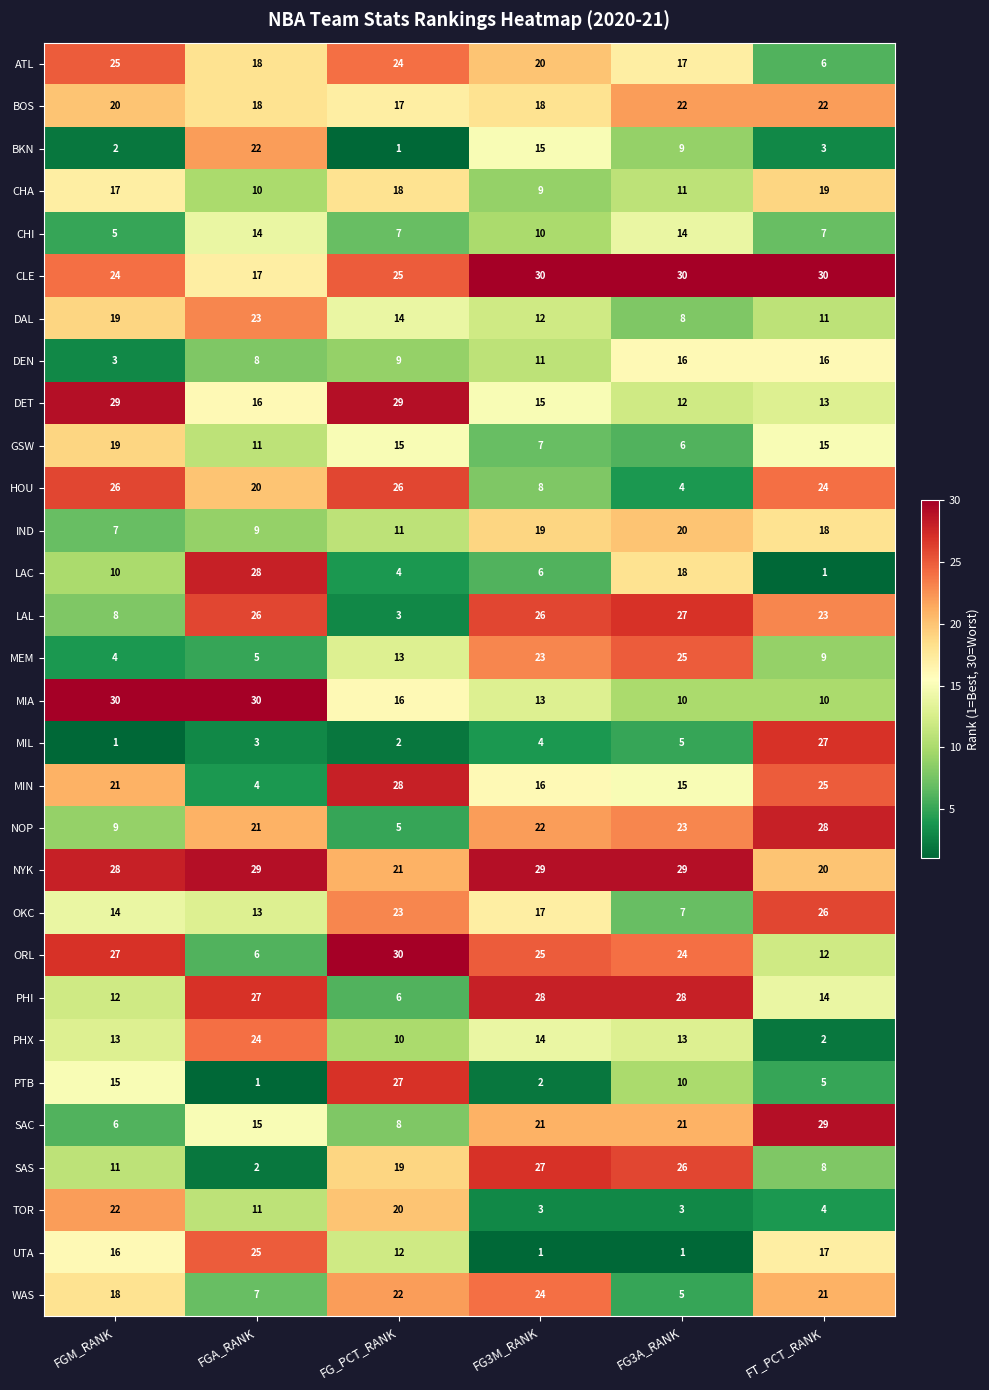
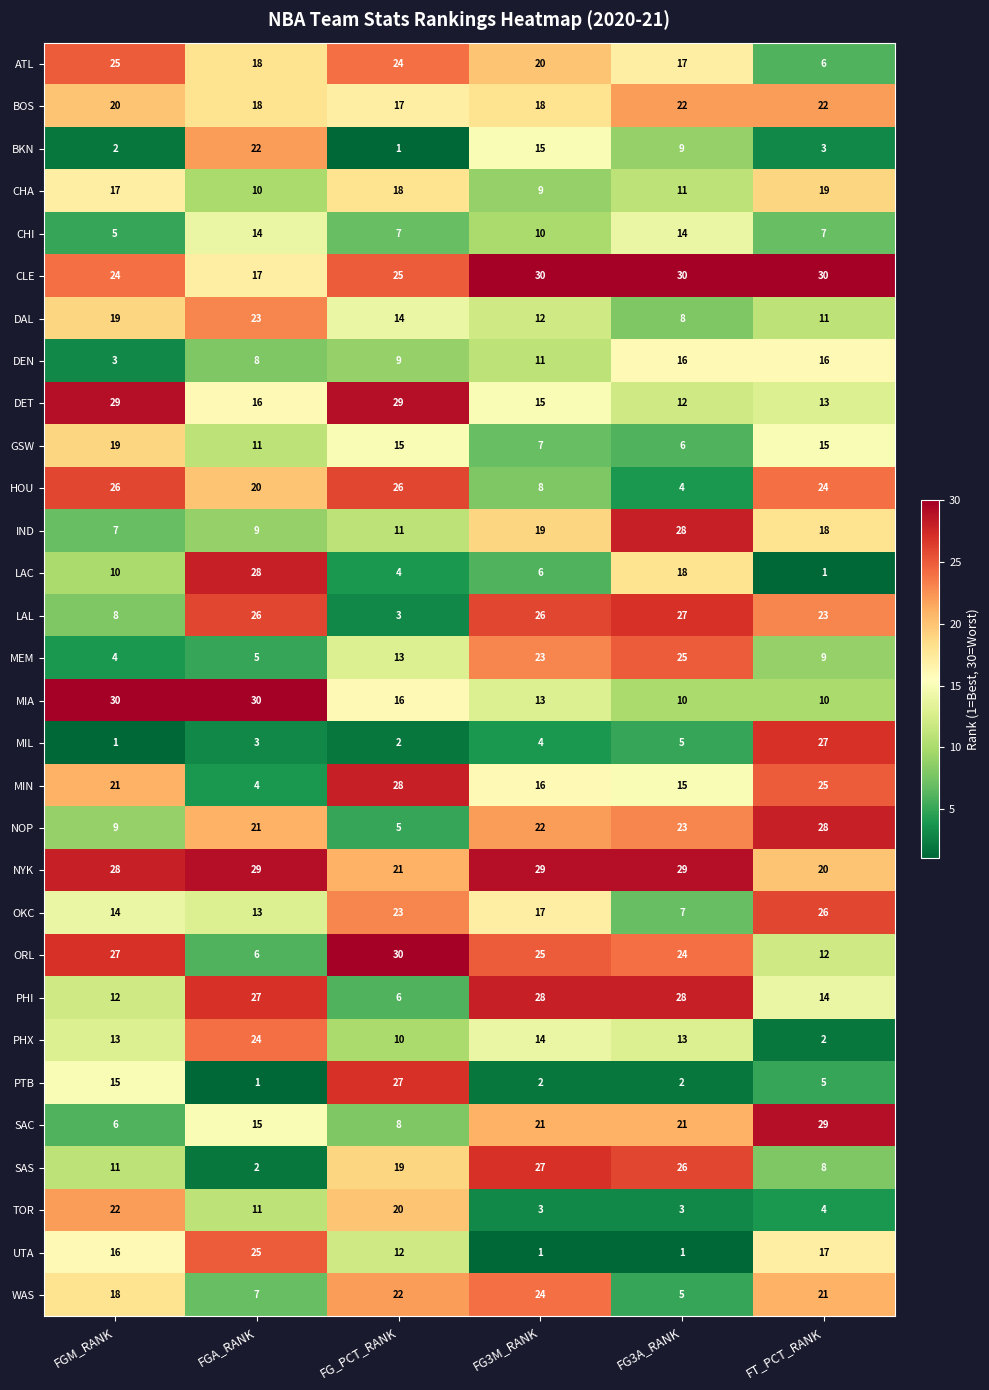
IND, FG3A_RANK: 20 -> 28
PTB, FG3A_RANK: 10 -> 2
